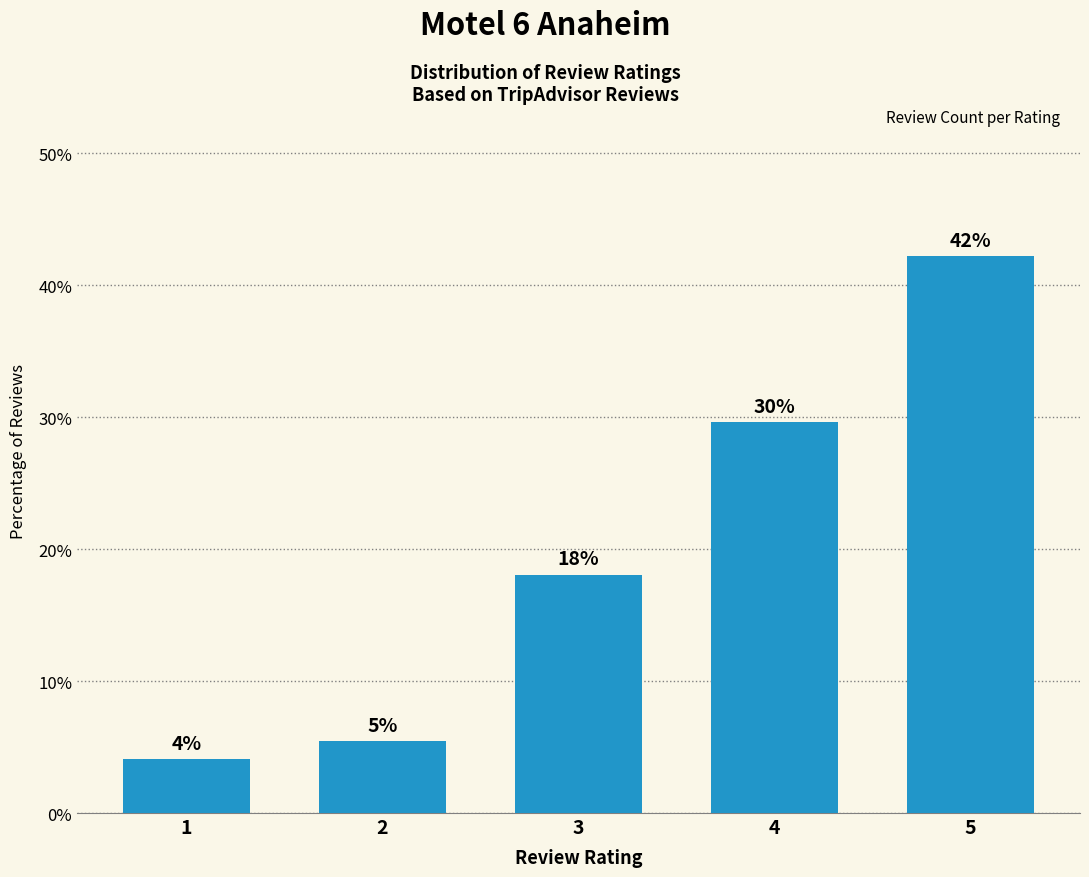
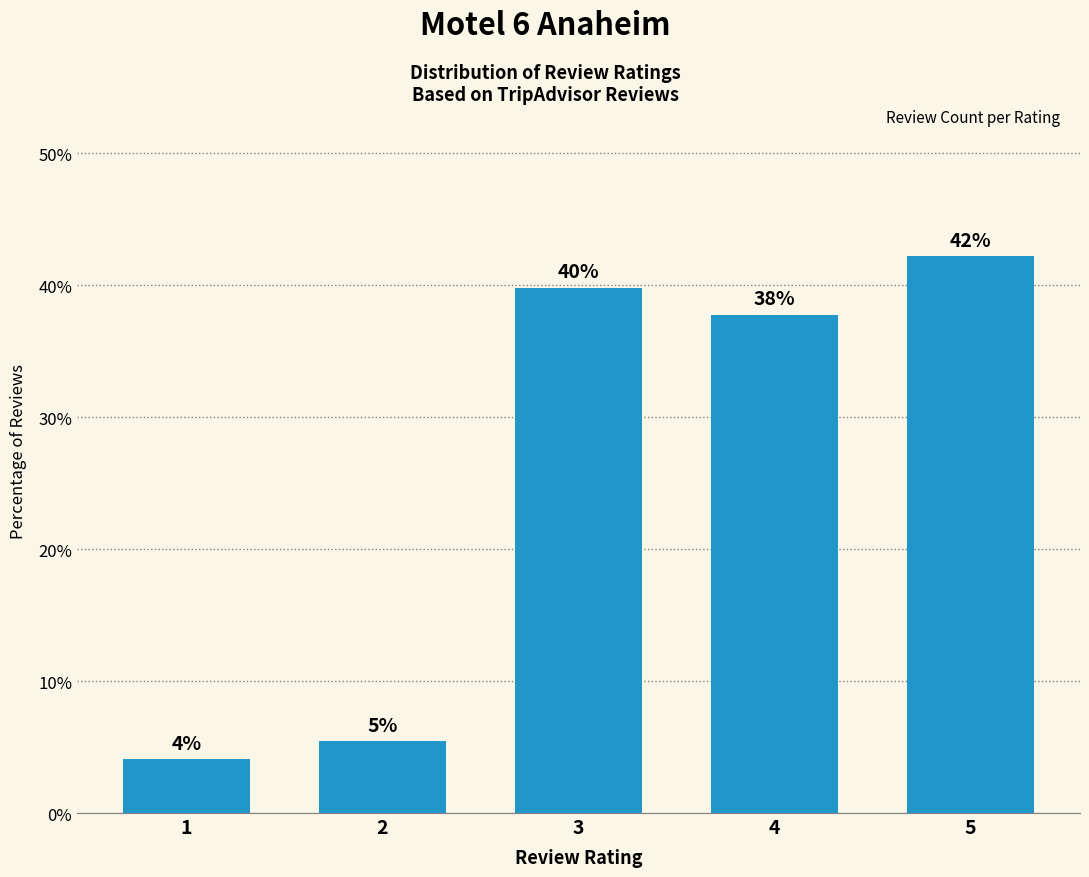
3: 18% -> 40%
4: 30% -> 38%
